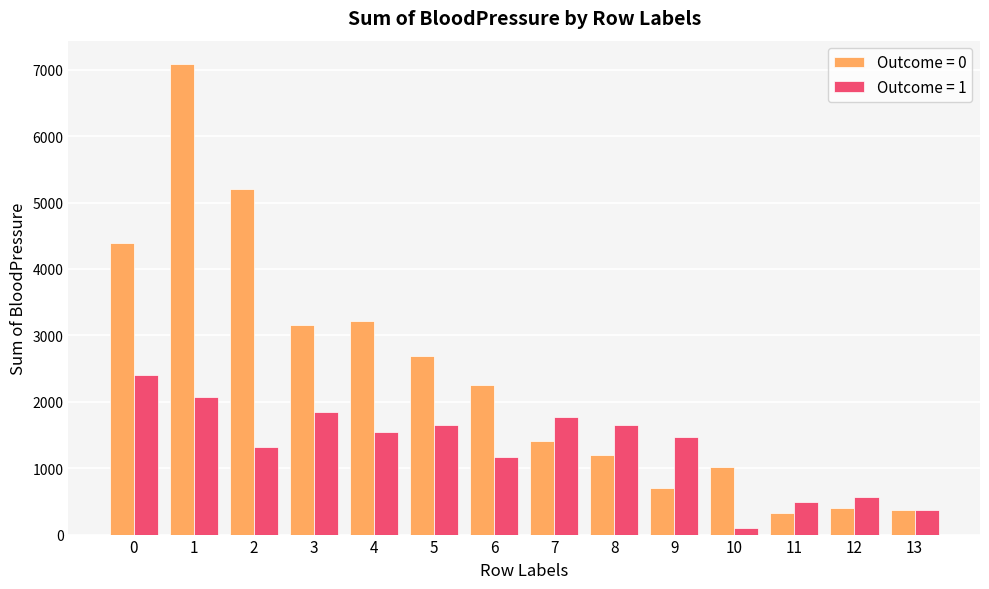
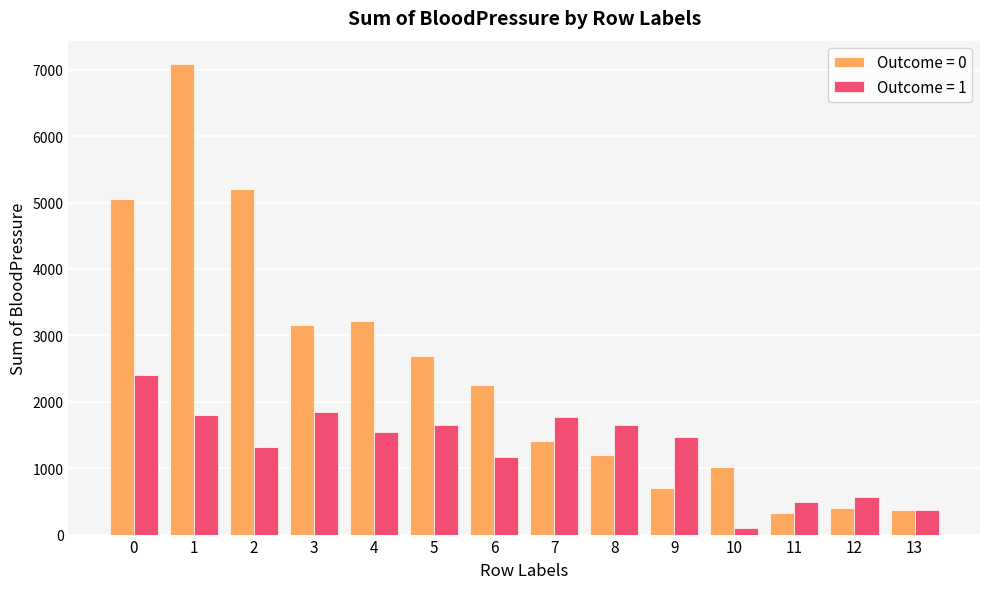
Outcome = 0, 0: 4400 -> 5100
Outcome = 1, 1: 2100 -> 1800
